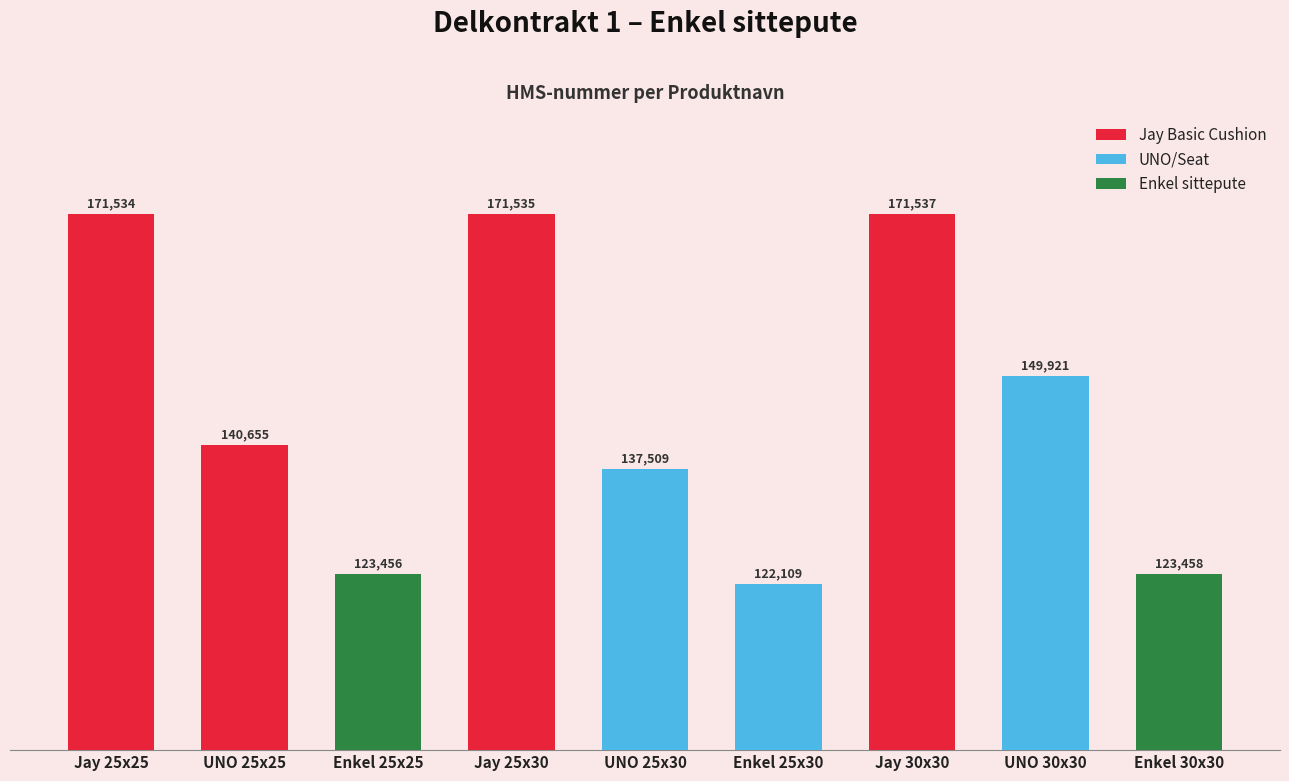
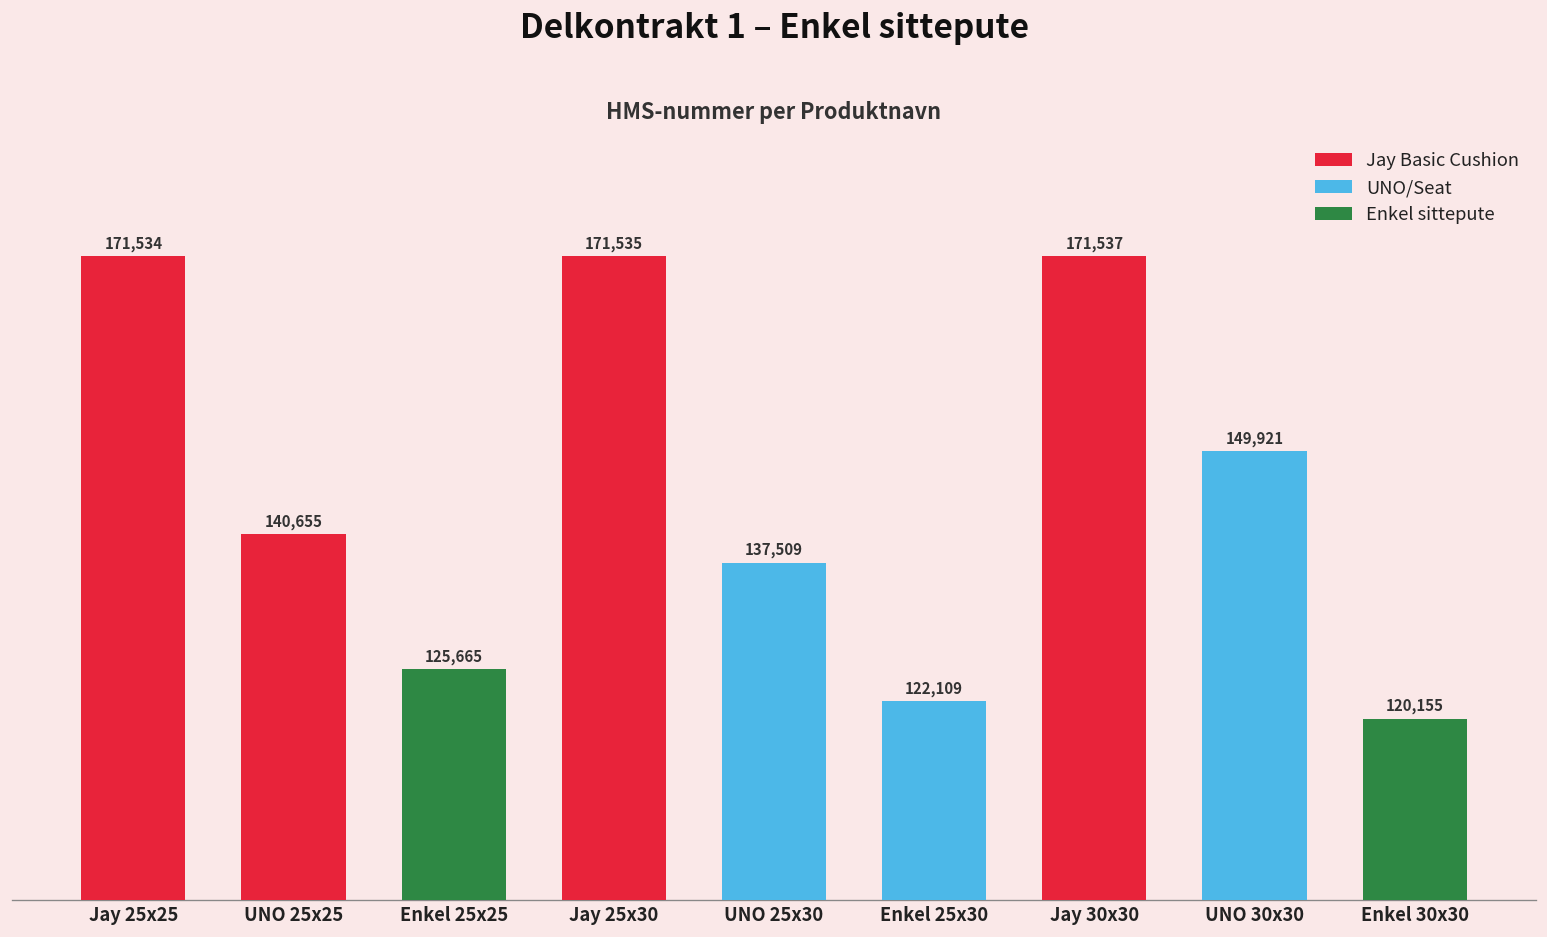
Enkel 25x25: 123,456 -> 125,665
Enkel 30x30: 123,458 -> 120,155
